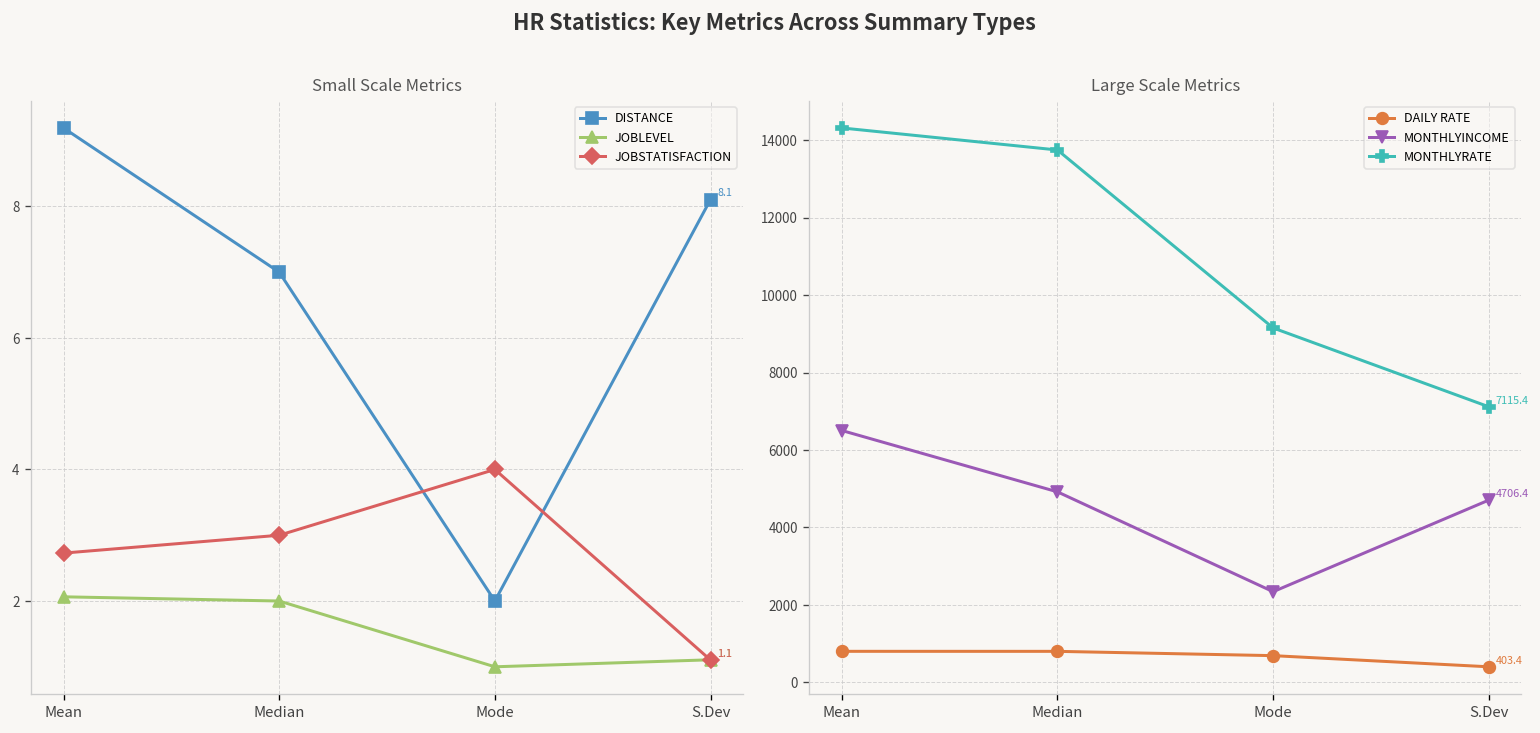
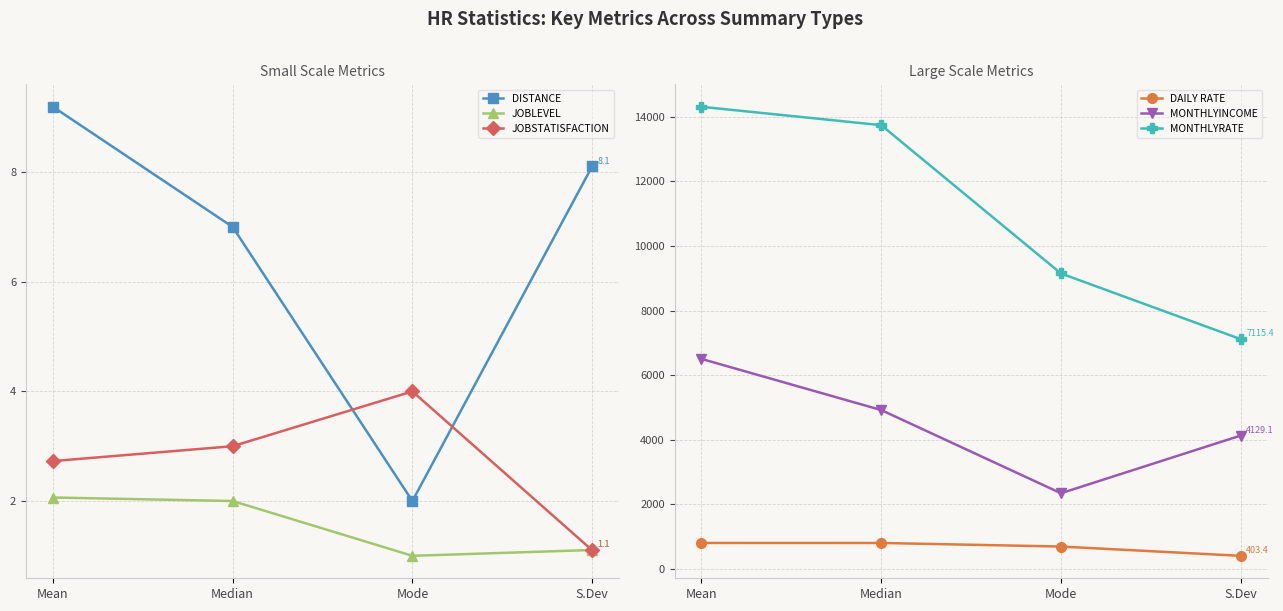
Large Scale Metrics, MONTHLYINCOME, S.Dev: 4706.4 -> 4129.1
